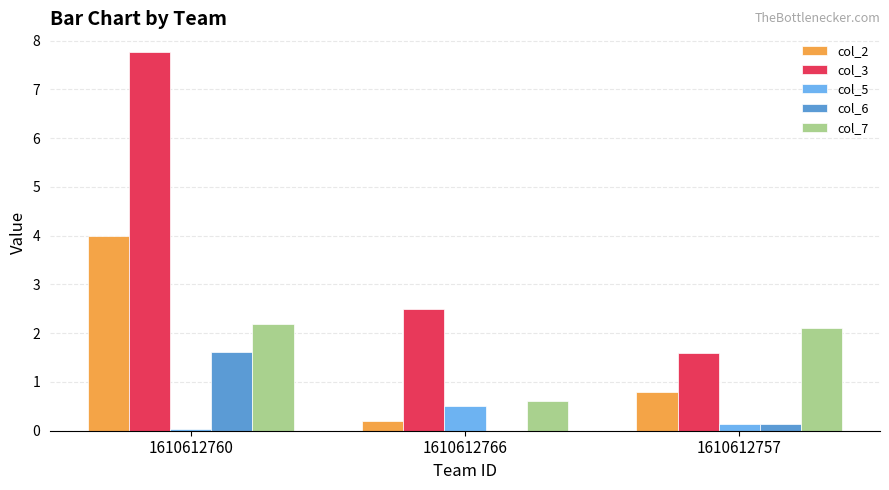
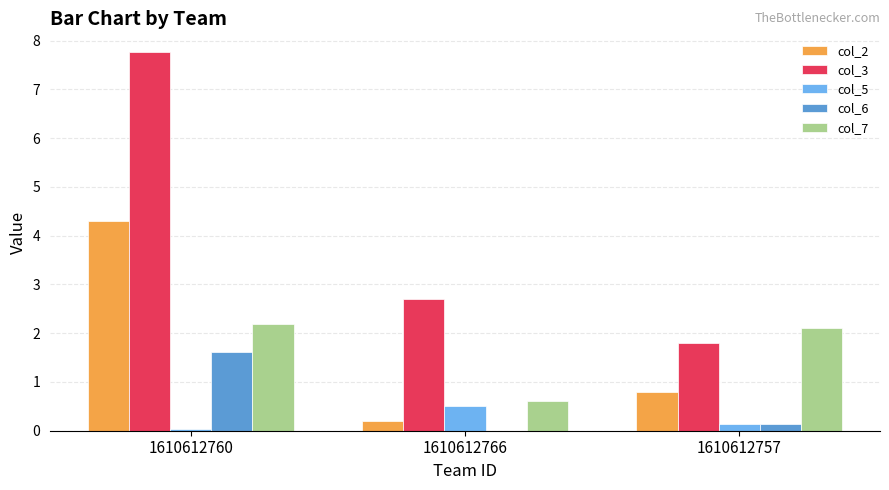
col_2, 1610612760: 4.0 -> 4.3
col_3, 1610612766: 2.5 -> 2.7
col_3, 1610612757: 1.6 -> 1.8
